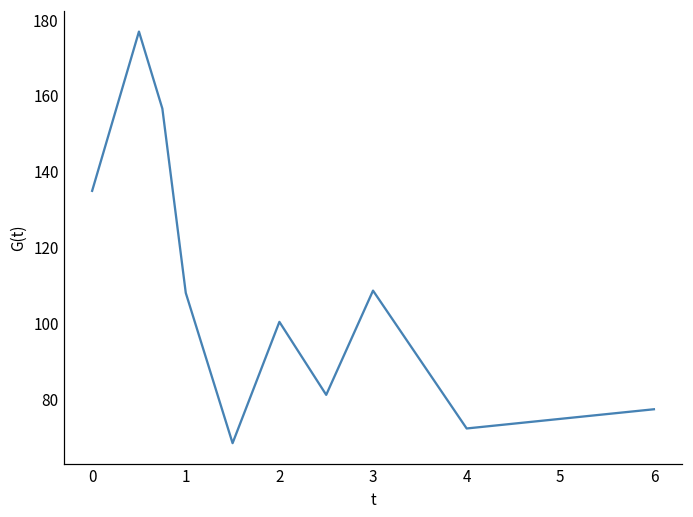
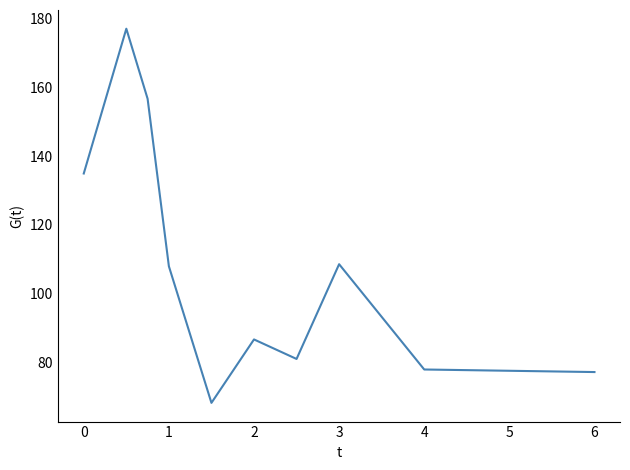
2: 100 -> 87
4: 72 -> 78
